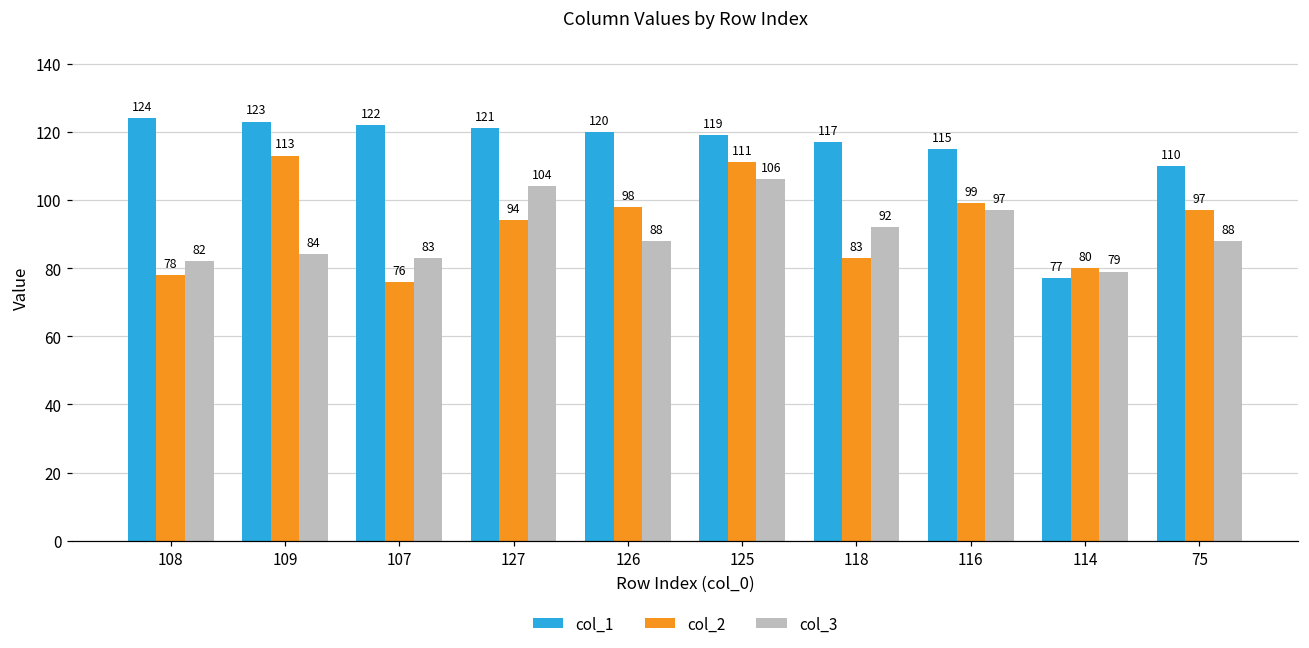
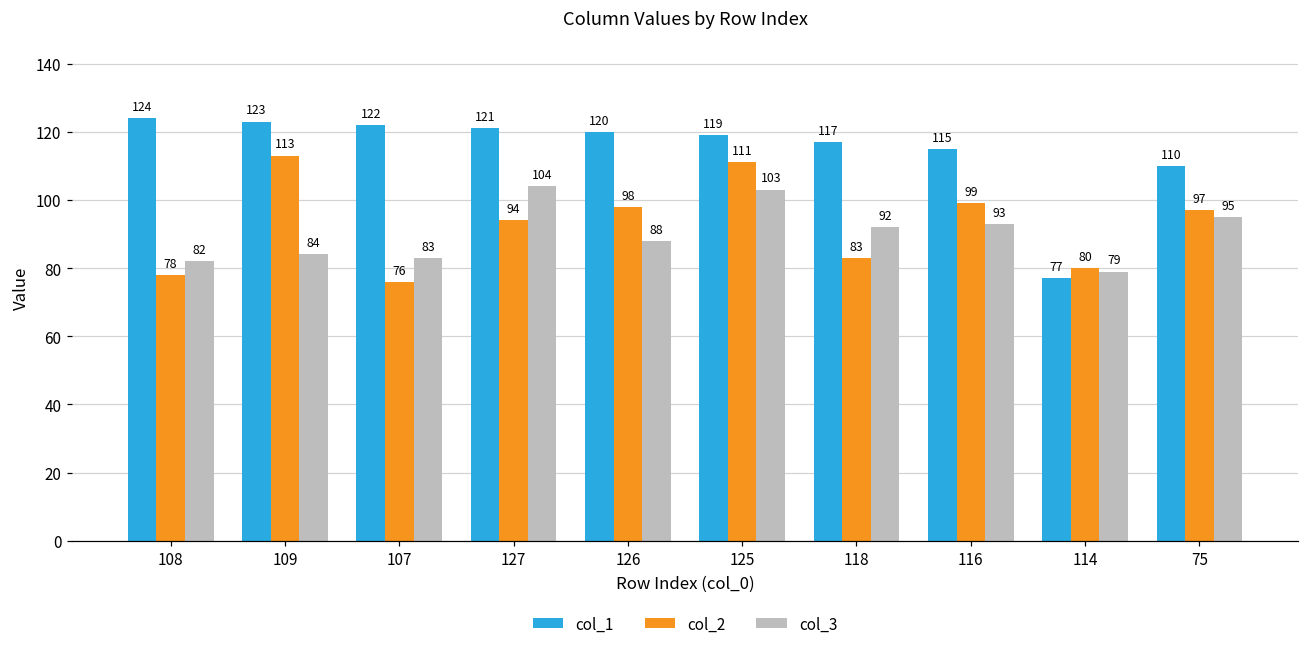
col_3, 125: 106 -> 103
col_3, 116: 97 -> 93
col_3, 75: 88 -> 95
